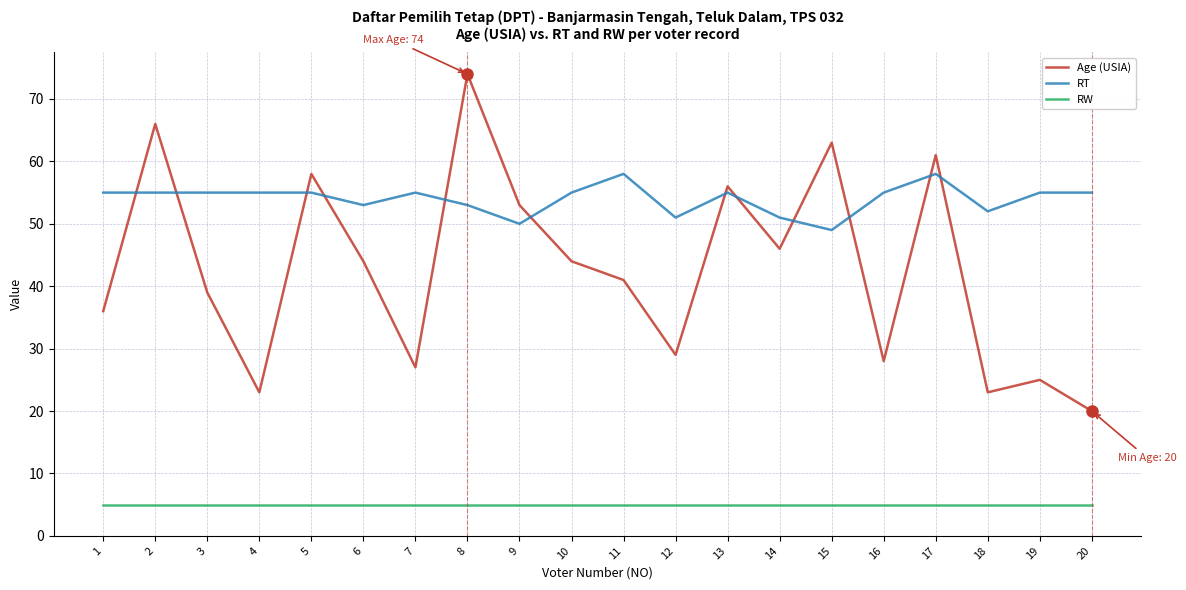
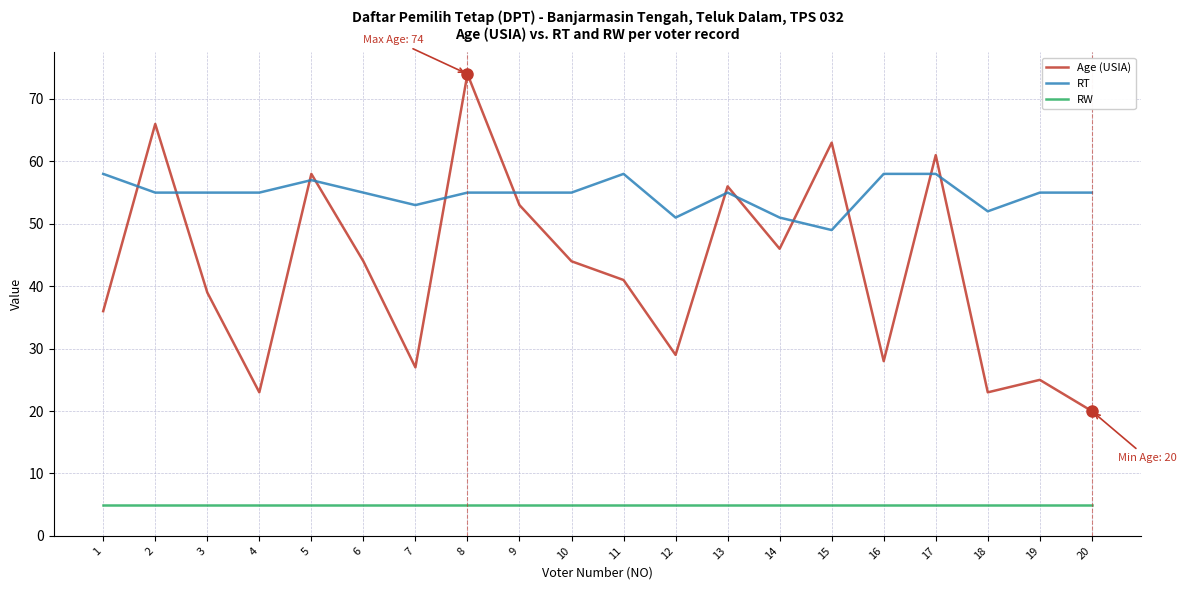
RT, 1: 55 -> 58
RT, 5: 55 -> 57
RT, 6: 53 -> 55
RT, 7: 55 -> 53
RT, 8: 53 -> 55
RT, 9: 50 -> 55
RT, 16: 55 -> 58
